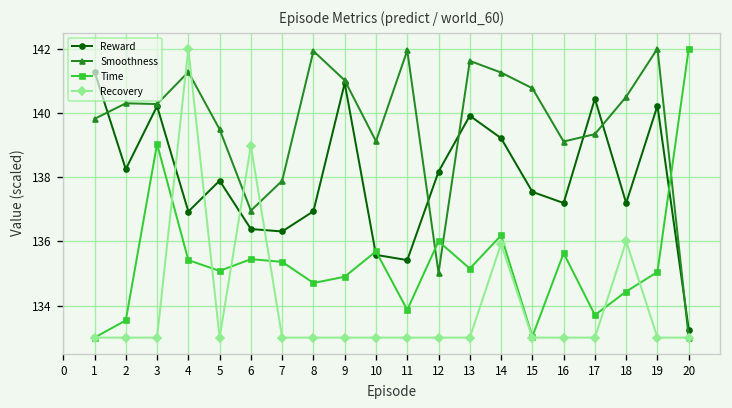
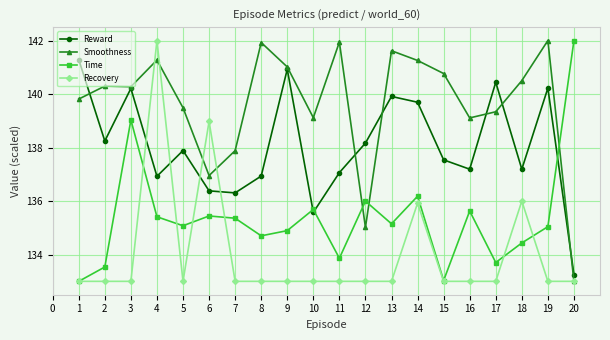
Reward, 11: 135.4 -> 137.1
Reward, 14: 139.2 -> 139.7
